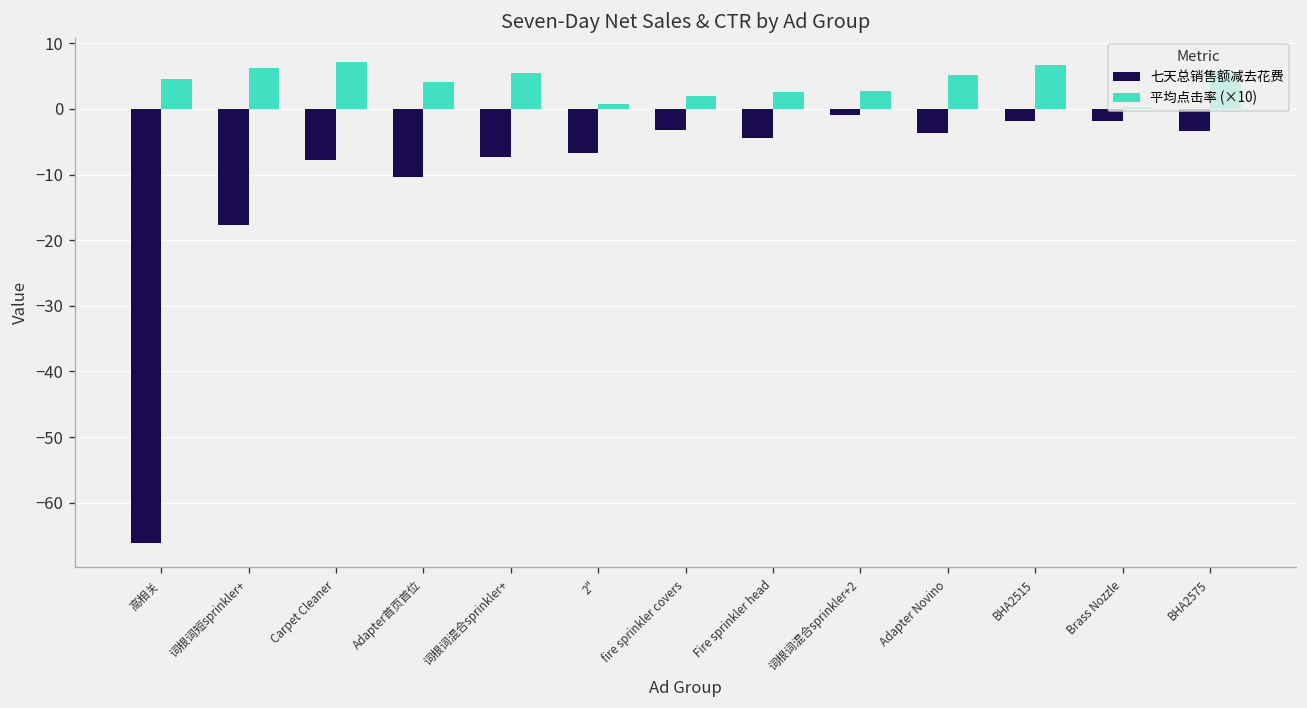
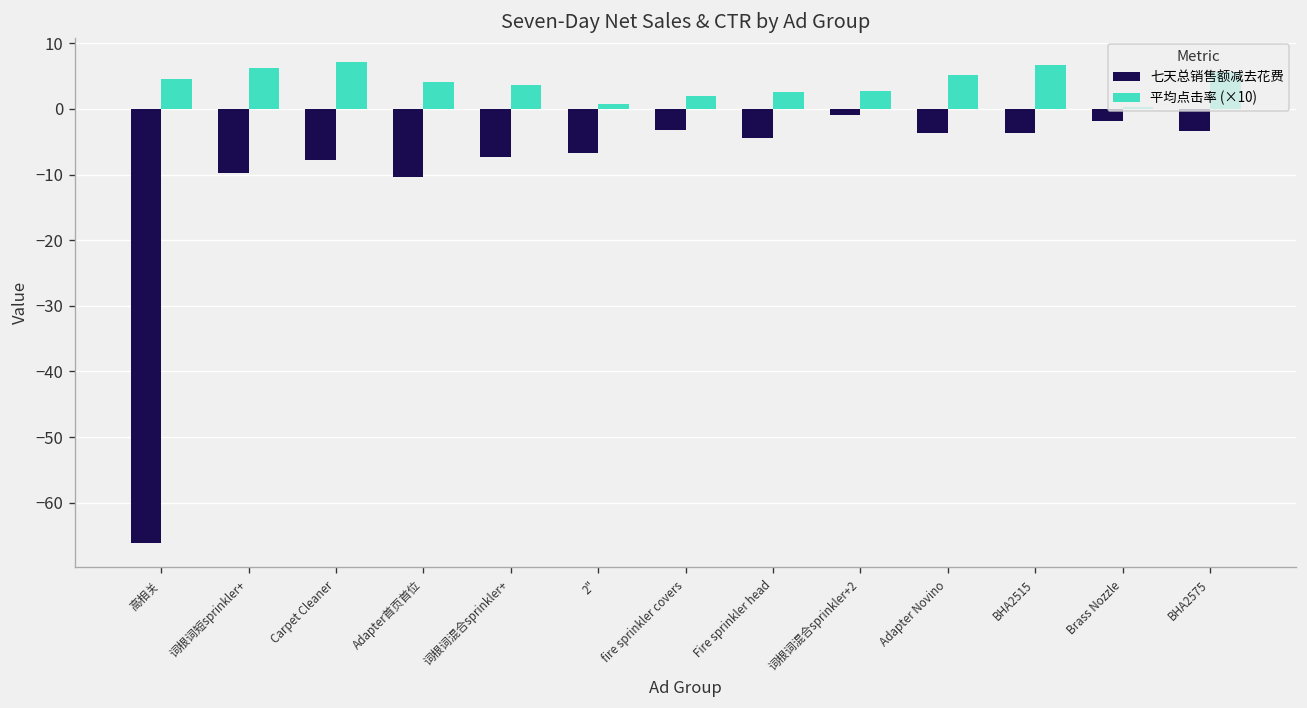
七天总销售额减去花费, 词根词短sprinkler+: -18 -> -10
平均点击率 (×10), 词根词混合sprinkler+: 6 -> 4
七天总销售额减去花费, BHA2515: -2 -> -4
